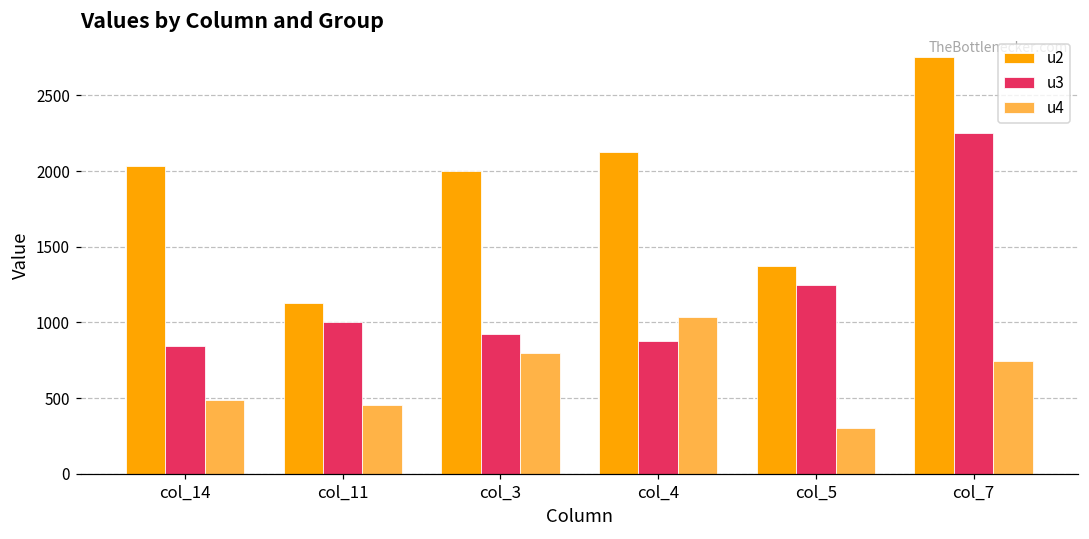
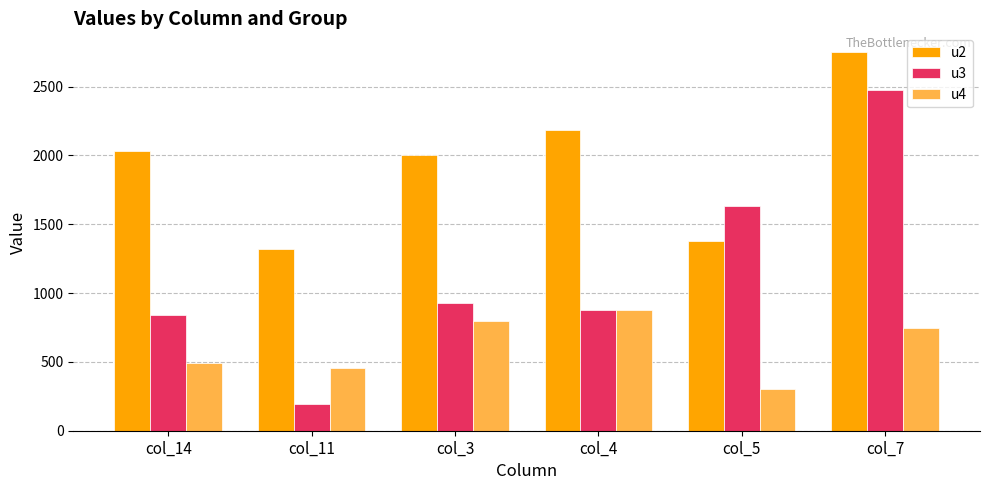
u2, col_11: 1130 -> 1320
u3, col_11: 1000 -> 190
u2, col_4: 2130 -> 2190
u4, col_4: 1030 -> 880
u3, col_5: 1250 -> 1630
u3, col_7: 2250 -> 2480
